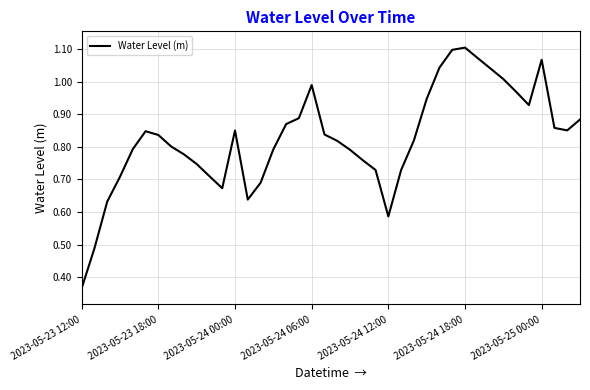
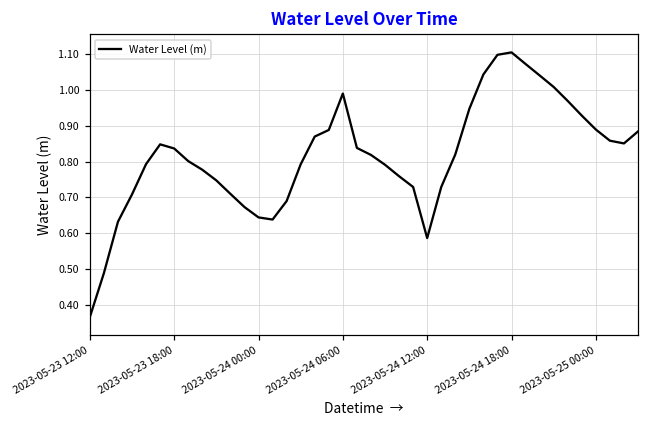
2023-05-24 00:00: 0.85 -> 0.64
2023-05-25 00:00: 1.07 -> 0.89
